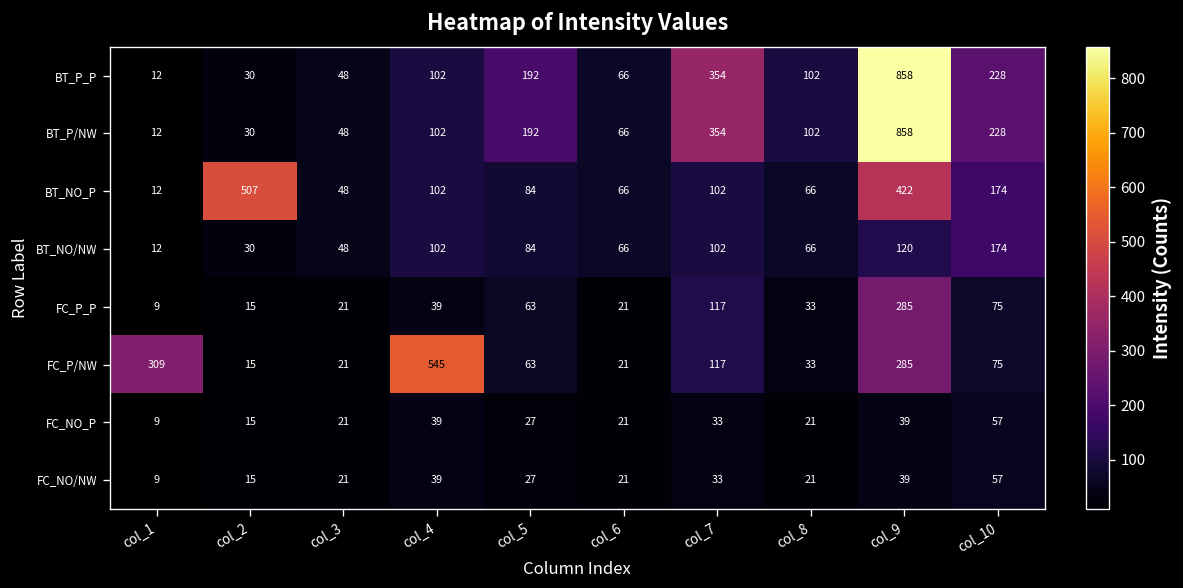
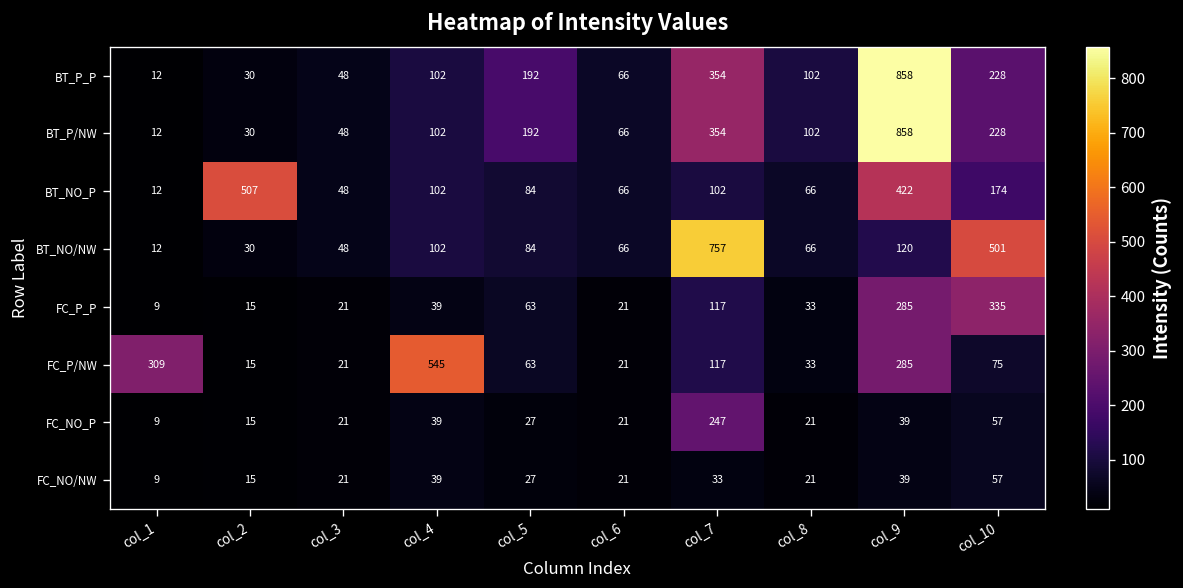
BT_NO/NW, col_7: 102 -> 757
BT_NO/NW, col_10: 174 -> 501
FC_P_P, col_10: 75 -> 335
FC_NO_P, col_7: 33 -> 247
